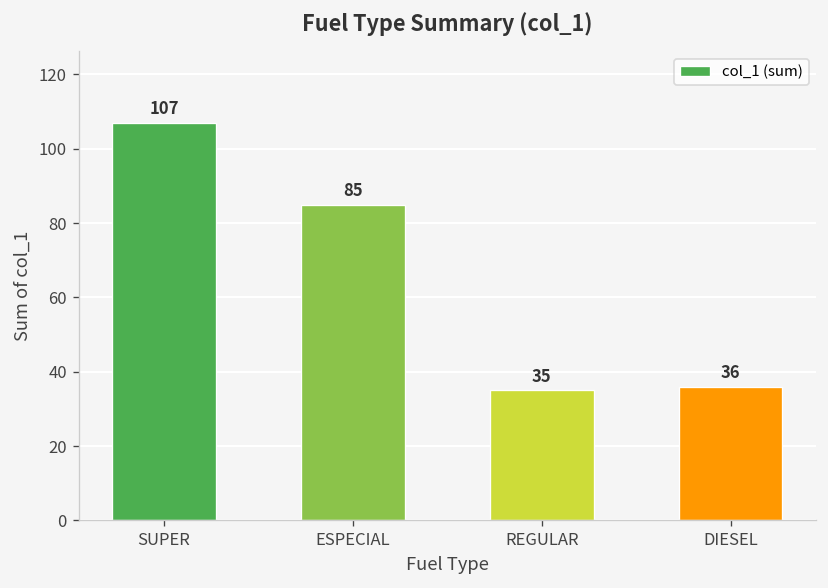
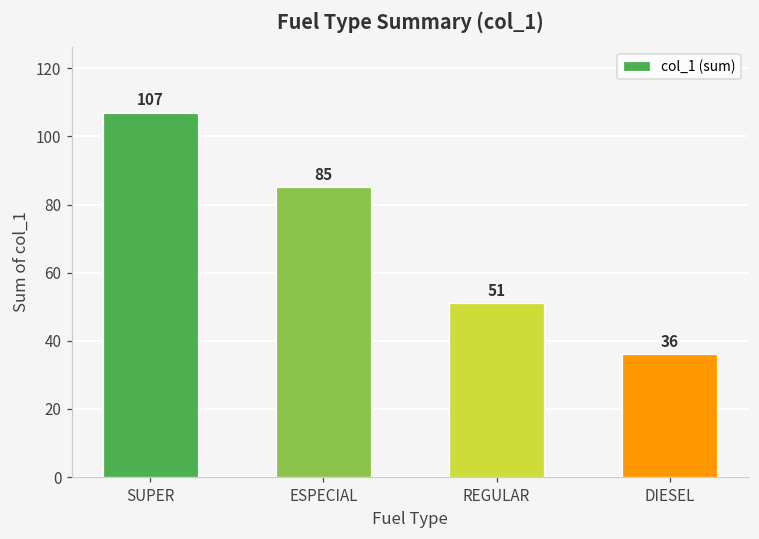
REGULAR: 35 -> 51
